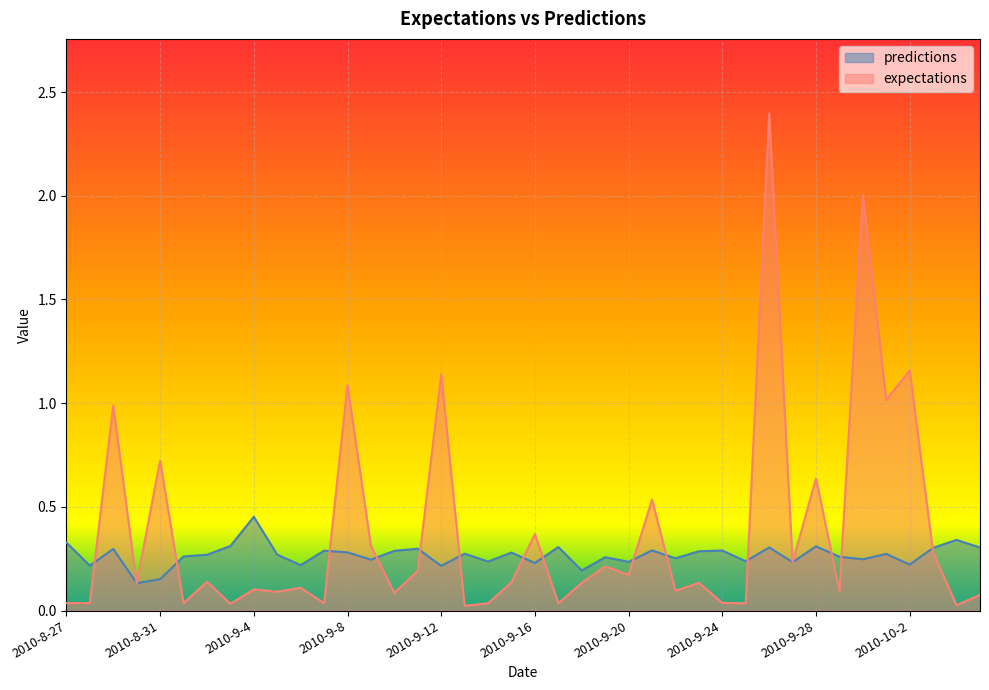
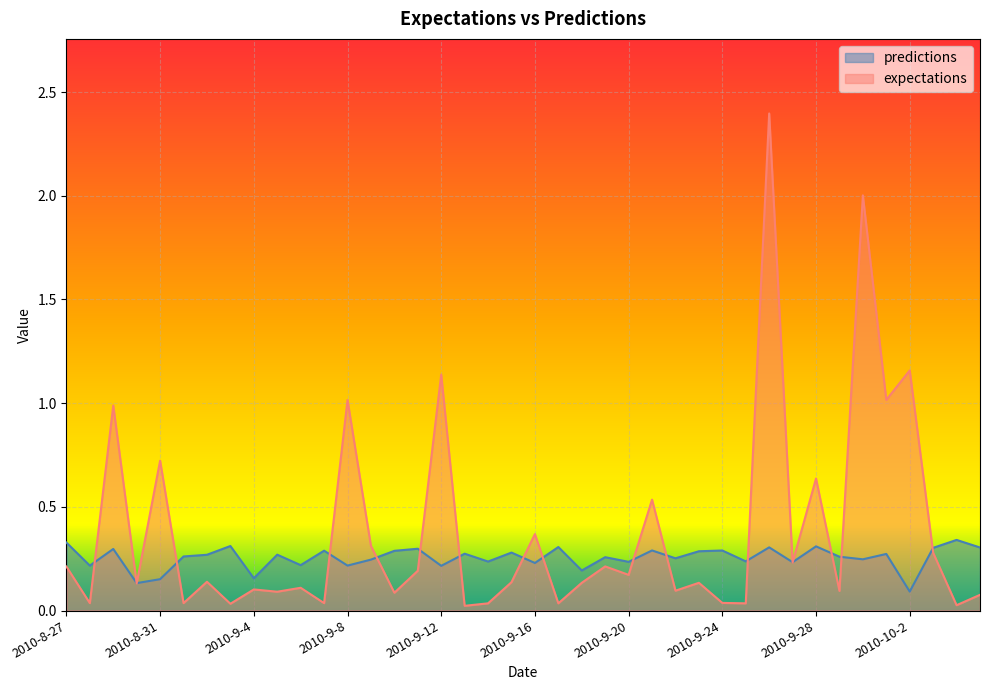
expectations, 2010-8-27: 0.04 -> 0.21
predictions, 2010-9-4: 0.45 -> 0.16
predictions, 2010-9-8: 0.28 -> 0.22
expectations, 2010-9-8: 1.09 -> 1.02
predictions, 2010-10-2: 0.22 -> 0.09
